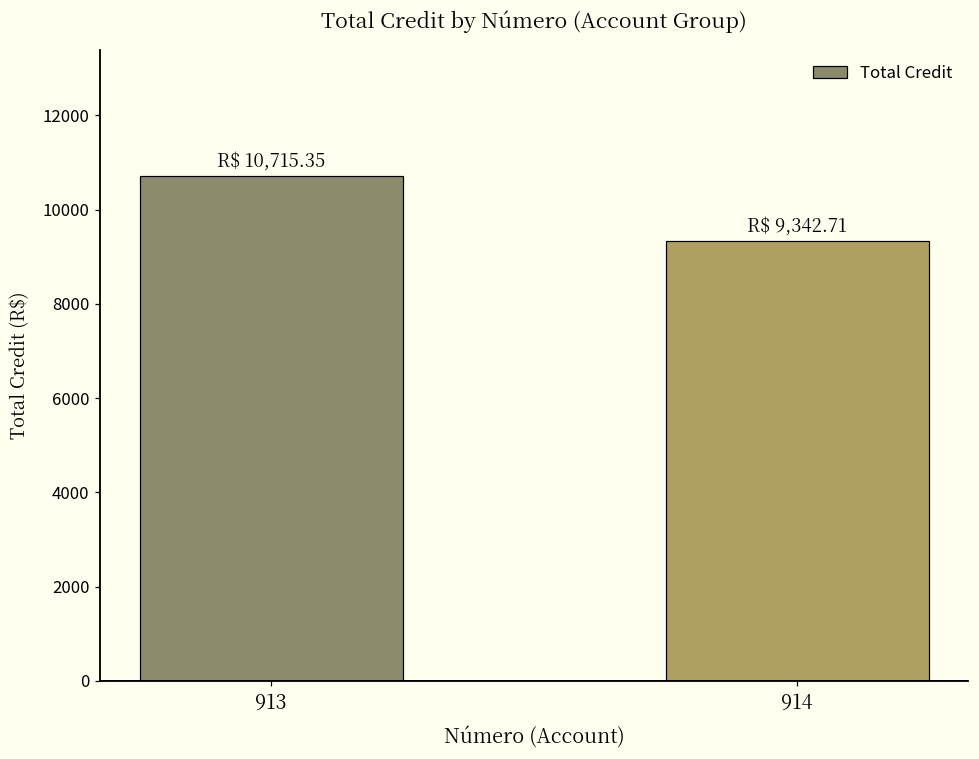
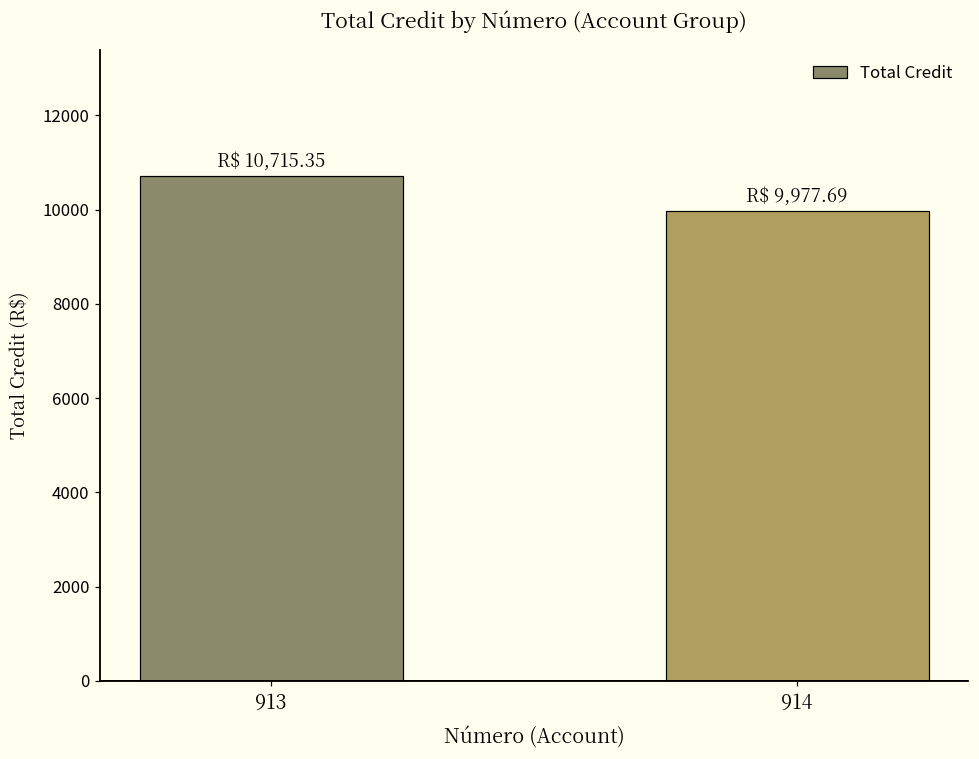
914: 9,342.71 -> 9,977.69
